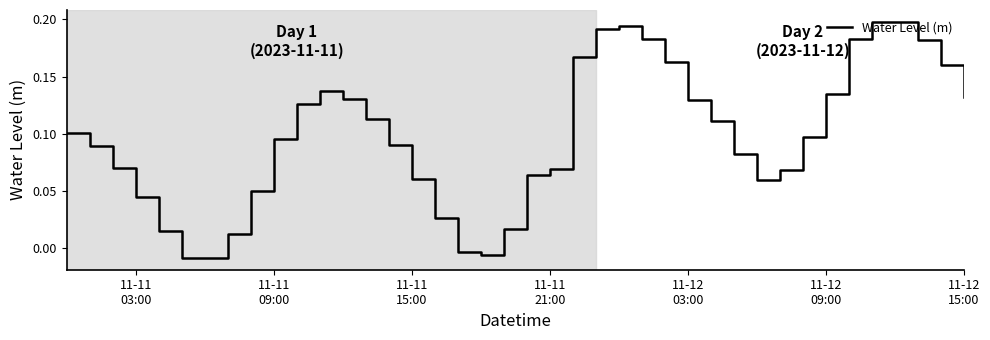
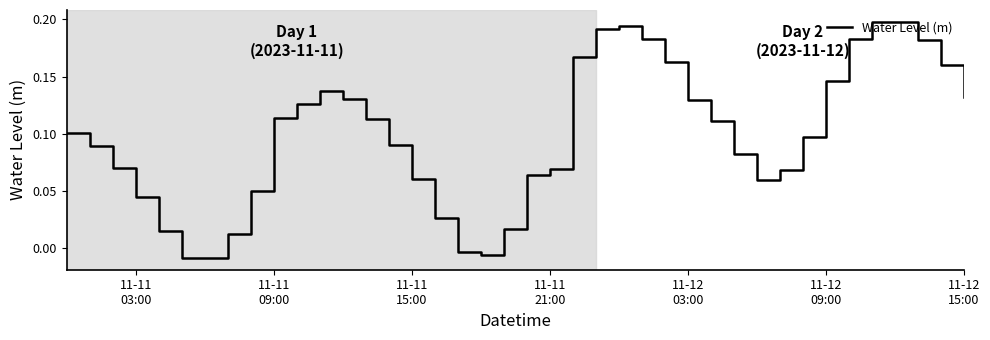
11-11 09:00: 0.096 -> 0.114
11-12 09:00: 0.134 -> 0.146
